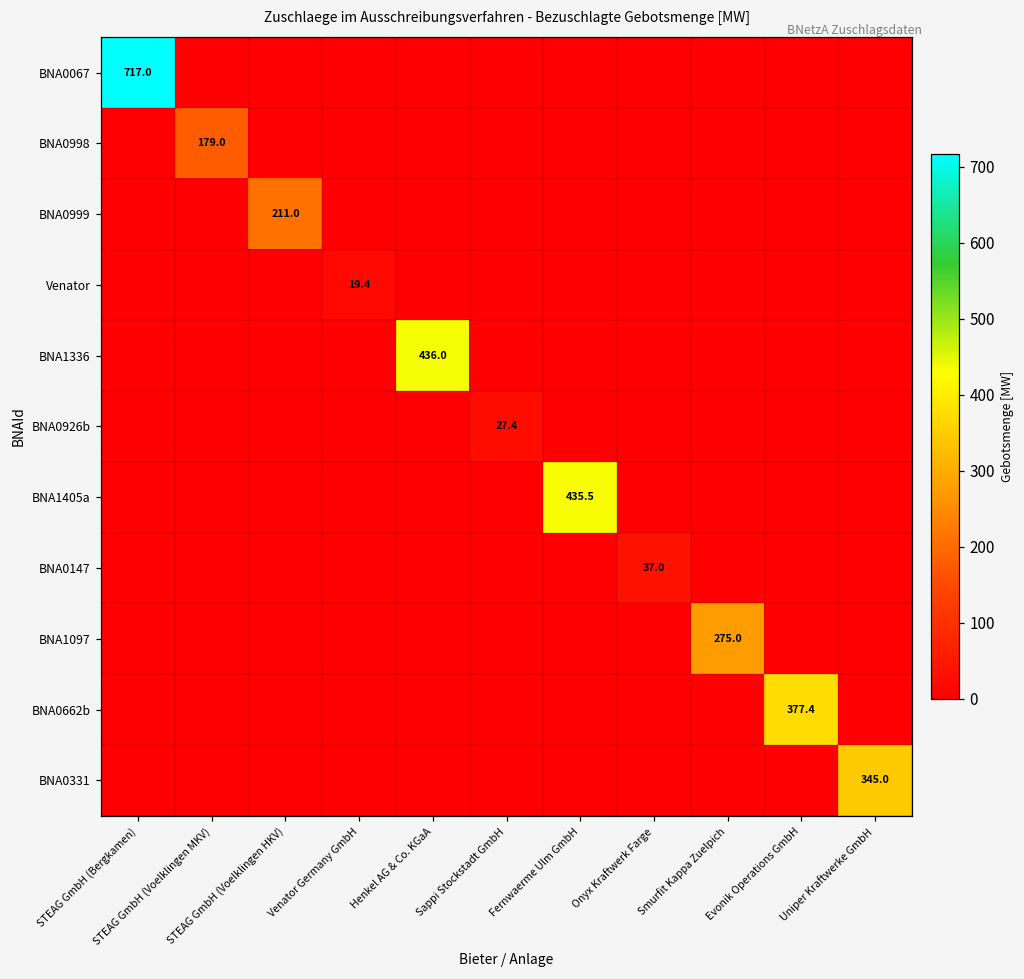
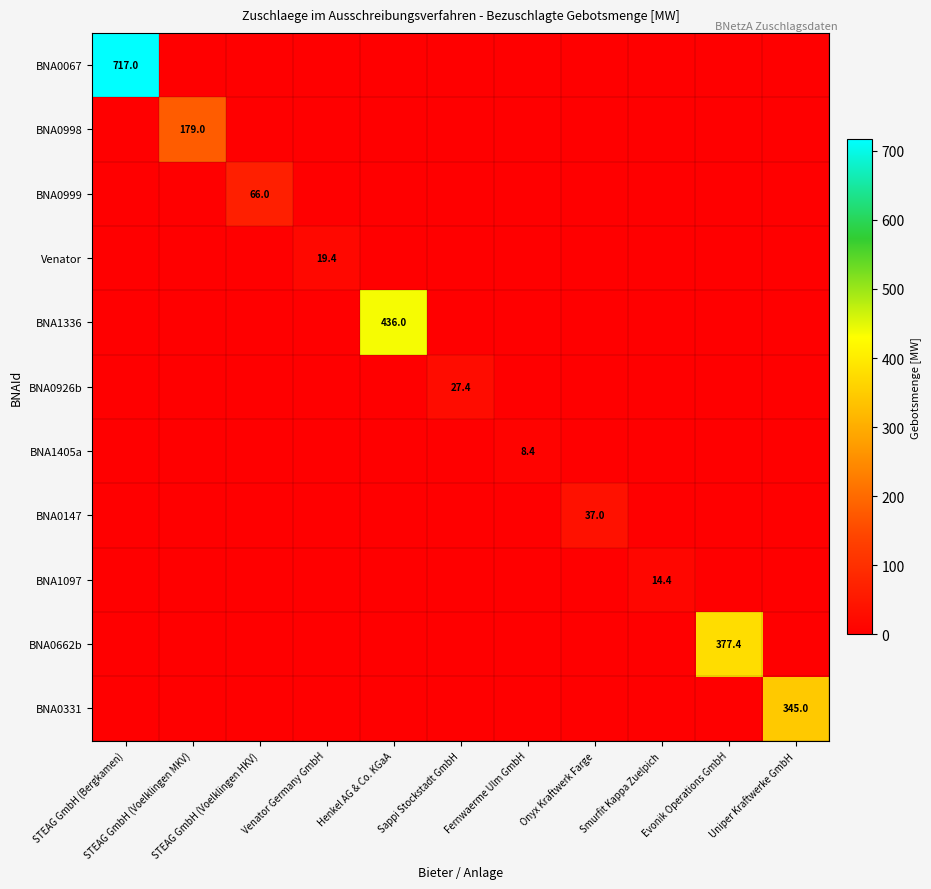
BNA0999, STEAG GmbH (Voelklingen HKV): 211.0 -> 66.0
BNA1405a, Fernwaerme Ulm GmbH: 435.5 -> 8.4
BNA1097, Smurfit Kappa Zuelpich: 275.0 -> 14.4
